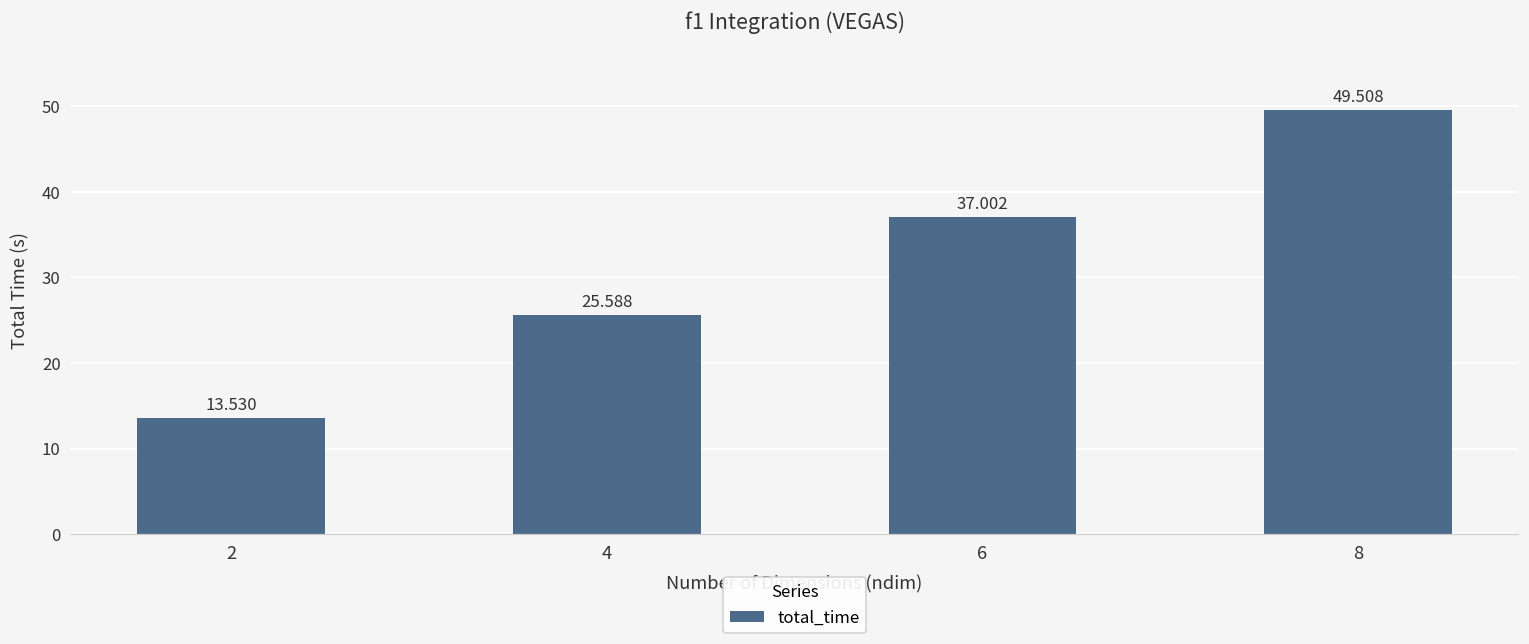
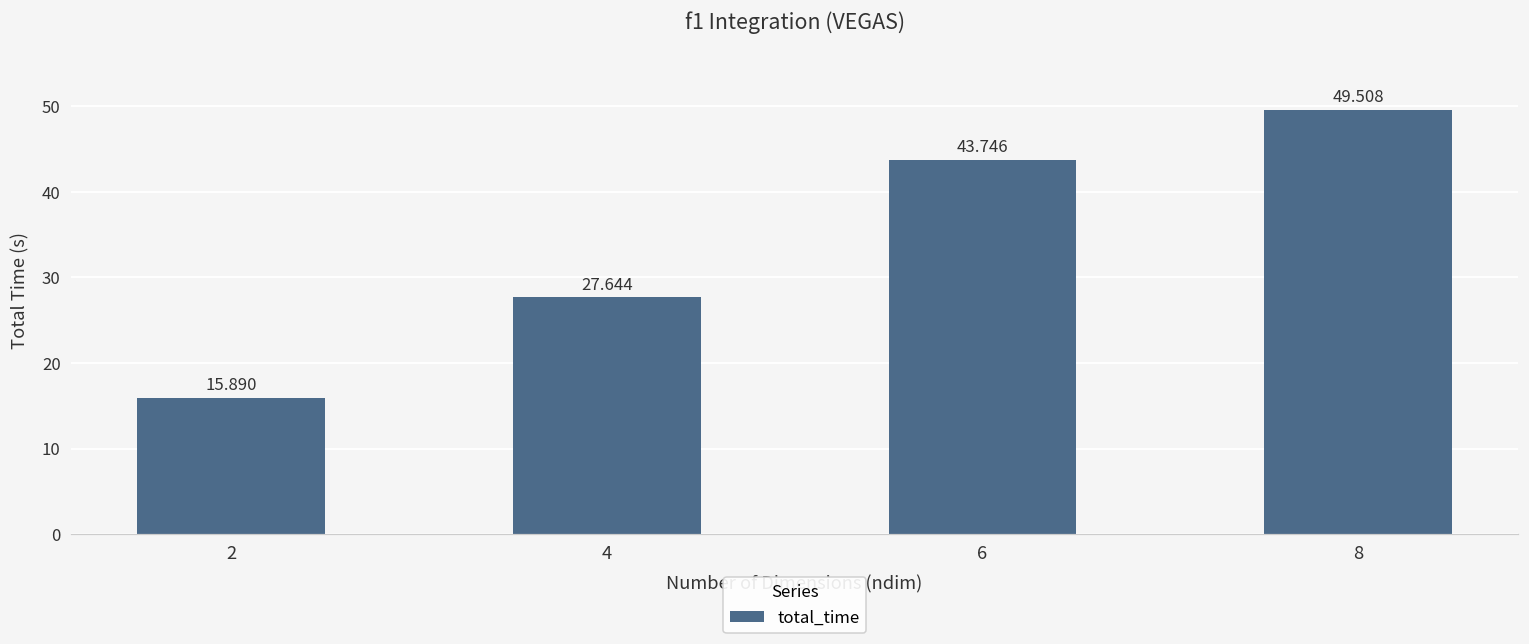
2: 13.530 -> 15.890
4: 25.588 -> 27.644
6: 37.002 -> 43.746
